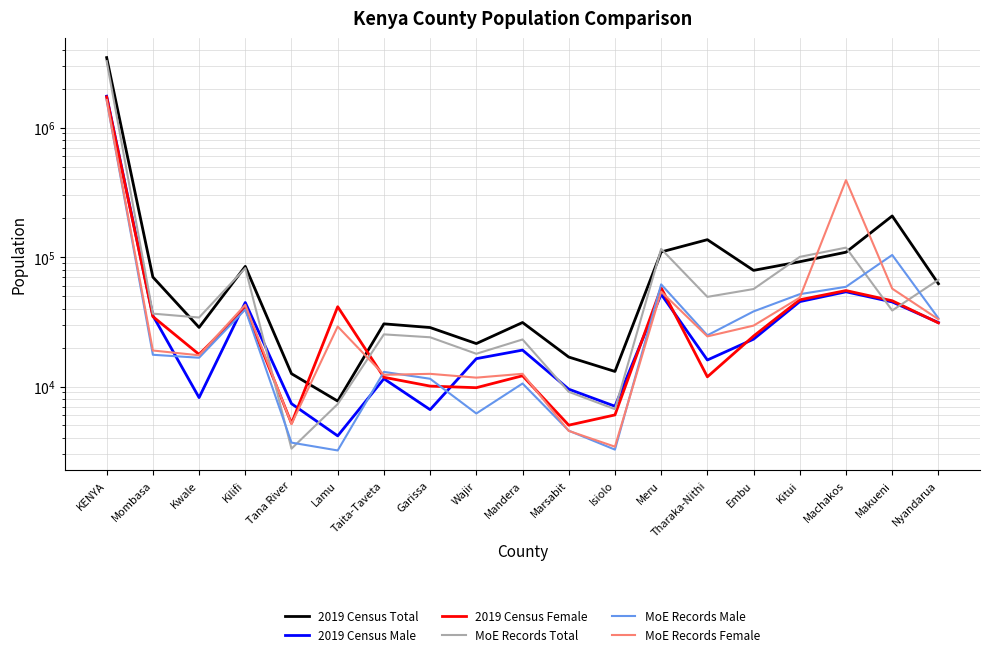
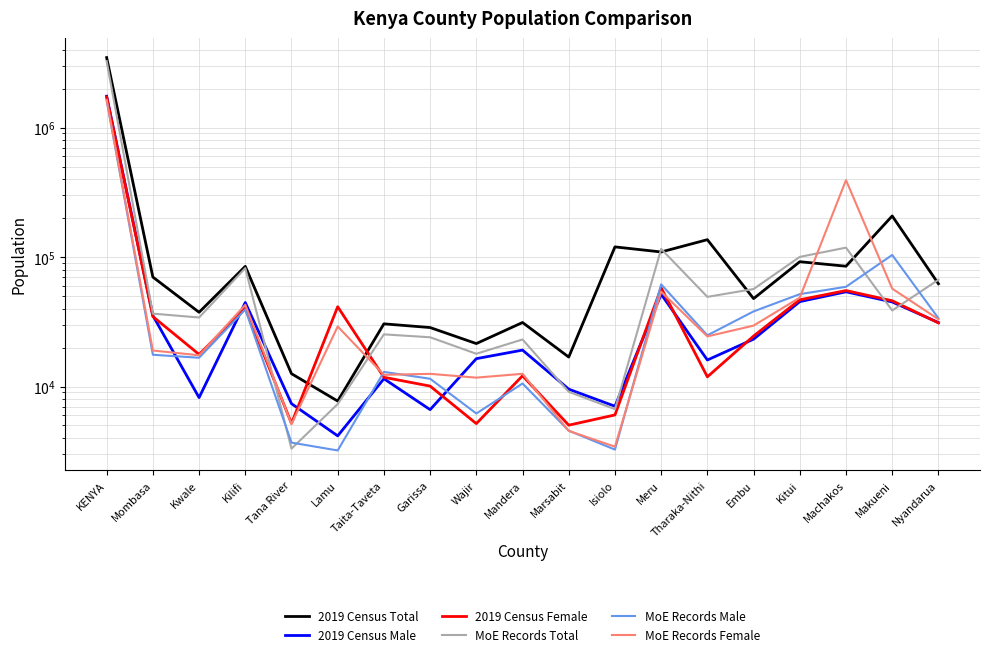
2019 Census Total, Kwale: 29000 -> 37000
2019 Census Female, Wajir: 10000 -> 5200
2019 Census Total, Isiolo: 13000 -> 120000
2019 Census Total, Embu: 80000 -> 48000
2019 Census Total, Machakos: 110000 -> 80000
